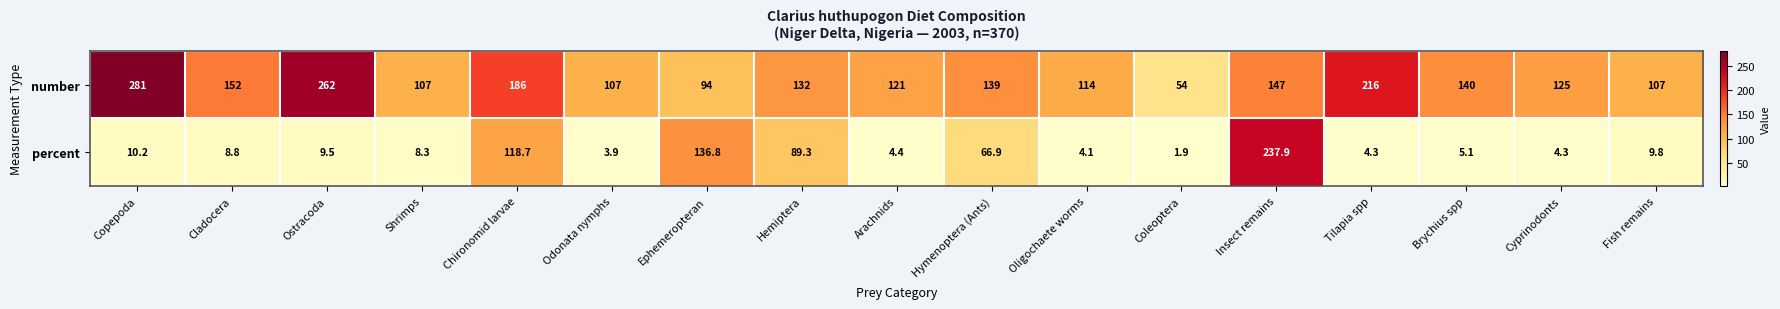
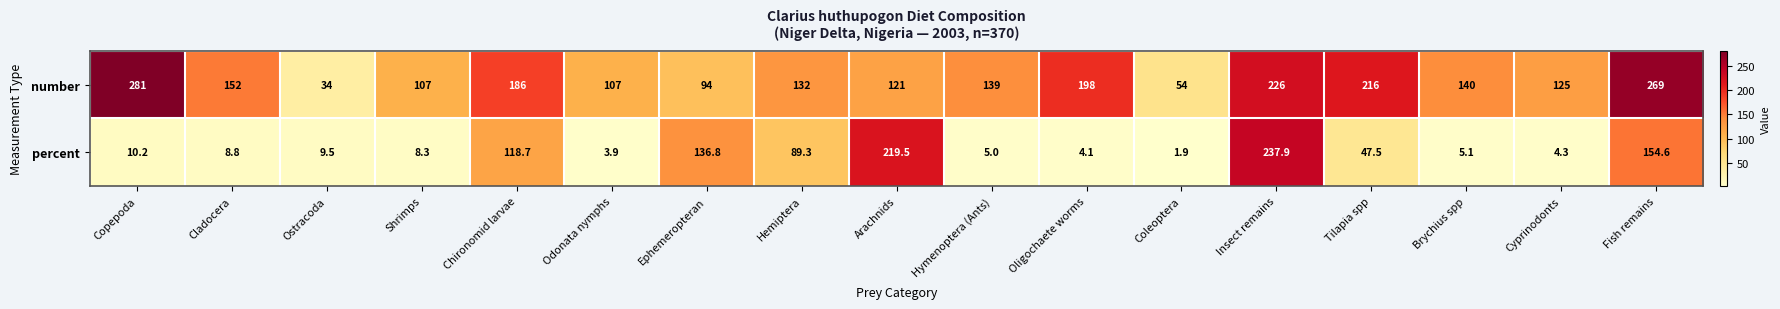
number, Ostracoda: 262 -> 34
number, Oligochaete worms: 114 -> 198
number, Insect remains: 147 -> 226
number, Fish remains: 107 -> 269
percent, Arachnids: 4.4 -> 219.5
percent, Hymenoptera (Ants): 66.9 -> 5.0
percent, Tilapia spp: 4.3 -> 47.5
percent, Fish remains: 9.8 -> 154.6
